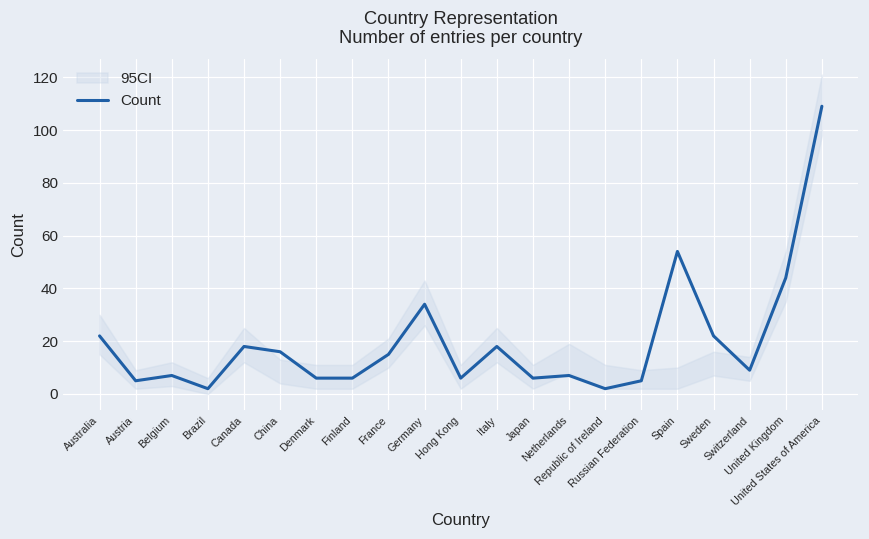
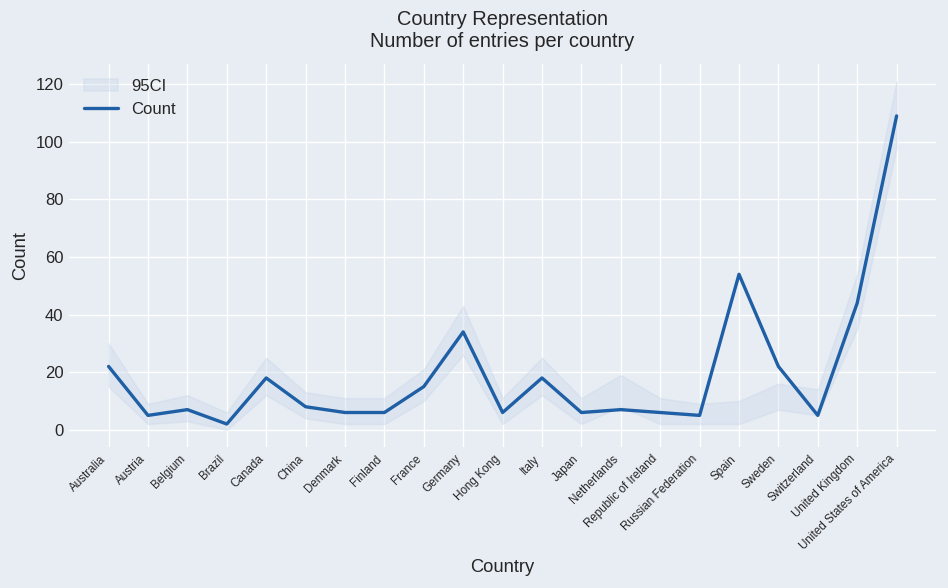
Count, China: 16 -> 8
Count, Republic of Ireland: 2 -> 6
Count, Switzerland: 9 -> 5
